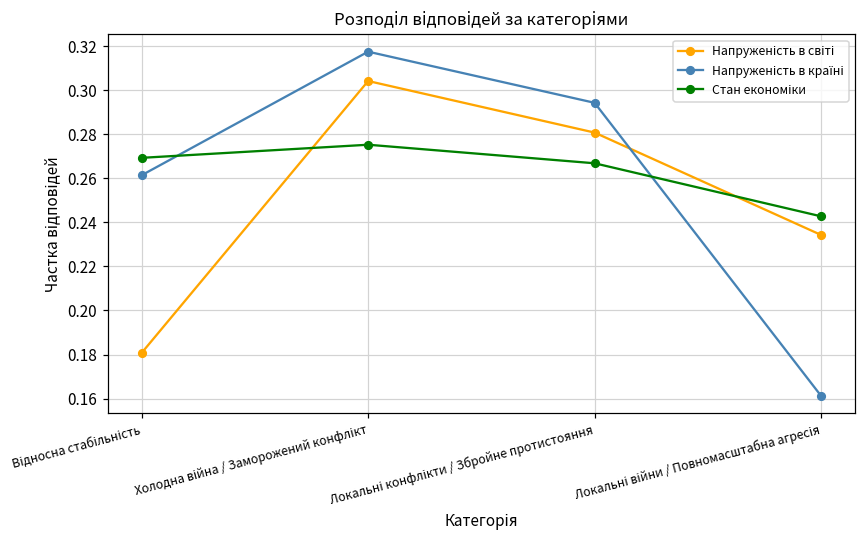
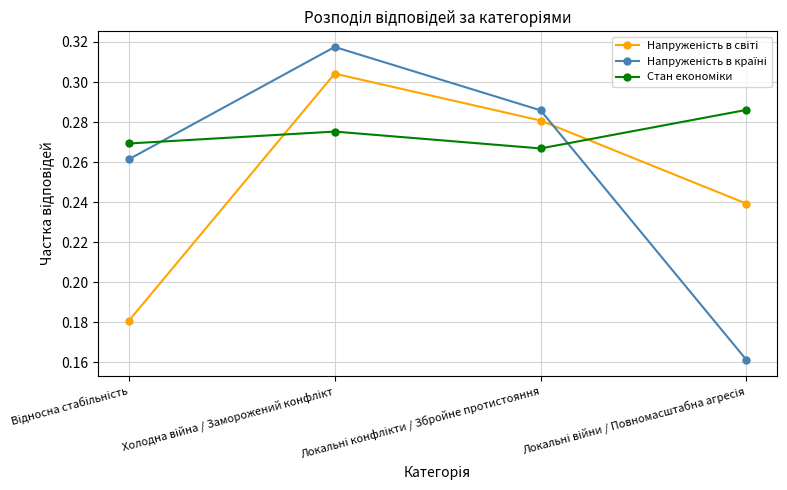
Напруженість в країні, Локальні конфлікти / Збройне протистояння: 0.294 -> 0.286
Напруженість в світі, Локальні війни / Повномасштабна агресія: 0.234 -> 0.239
Стан економіки, Локальні війни / Повномасштабна агресія: 0.243 -> 0.286
